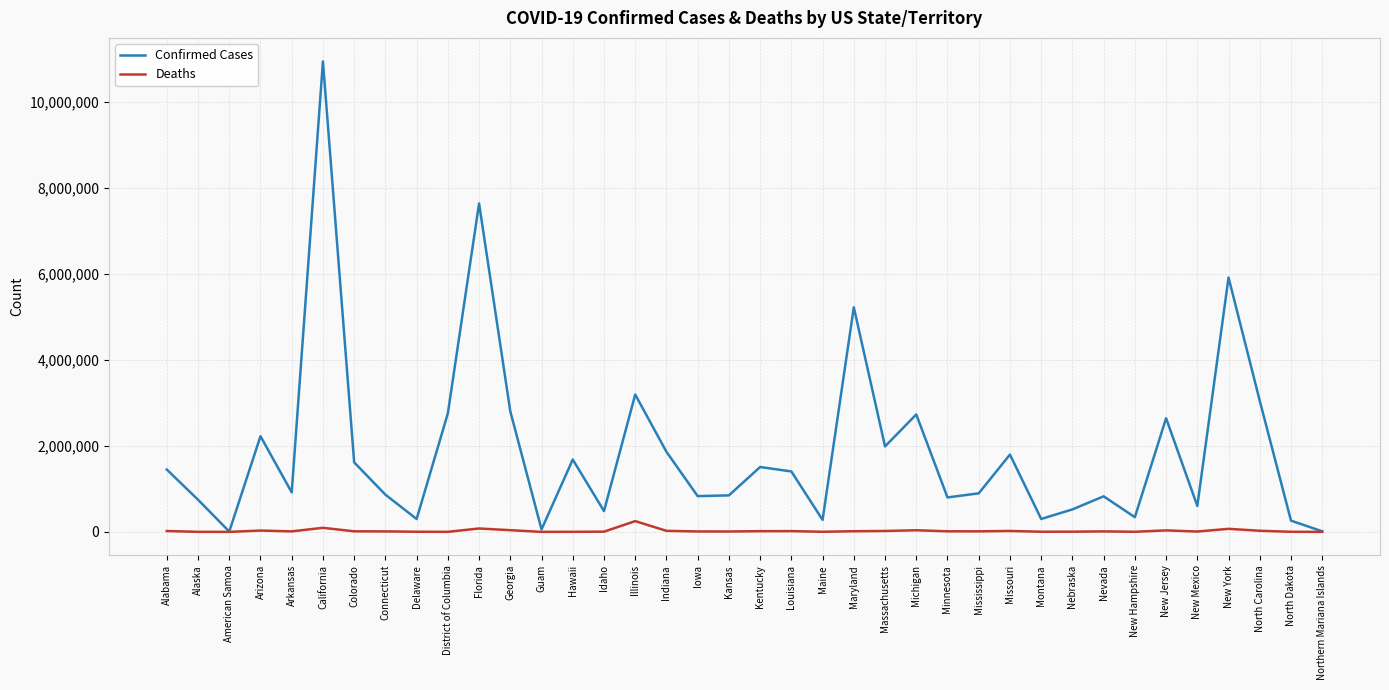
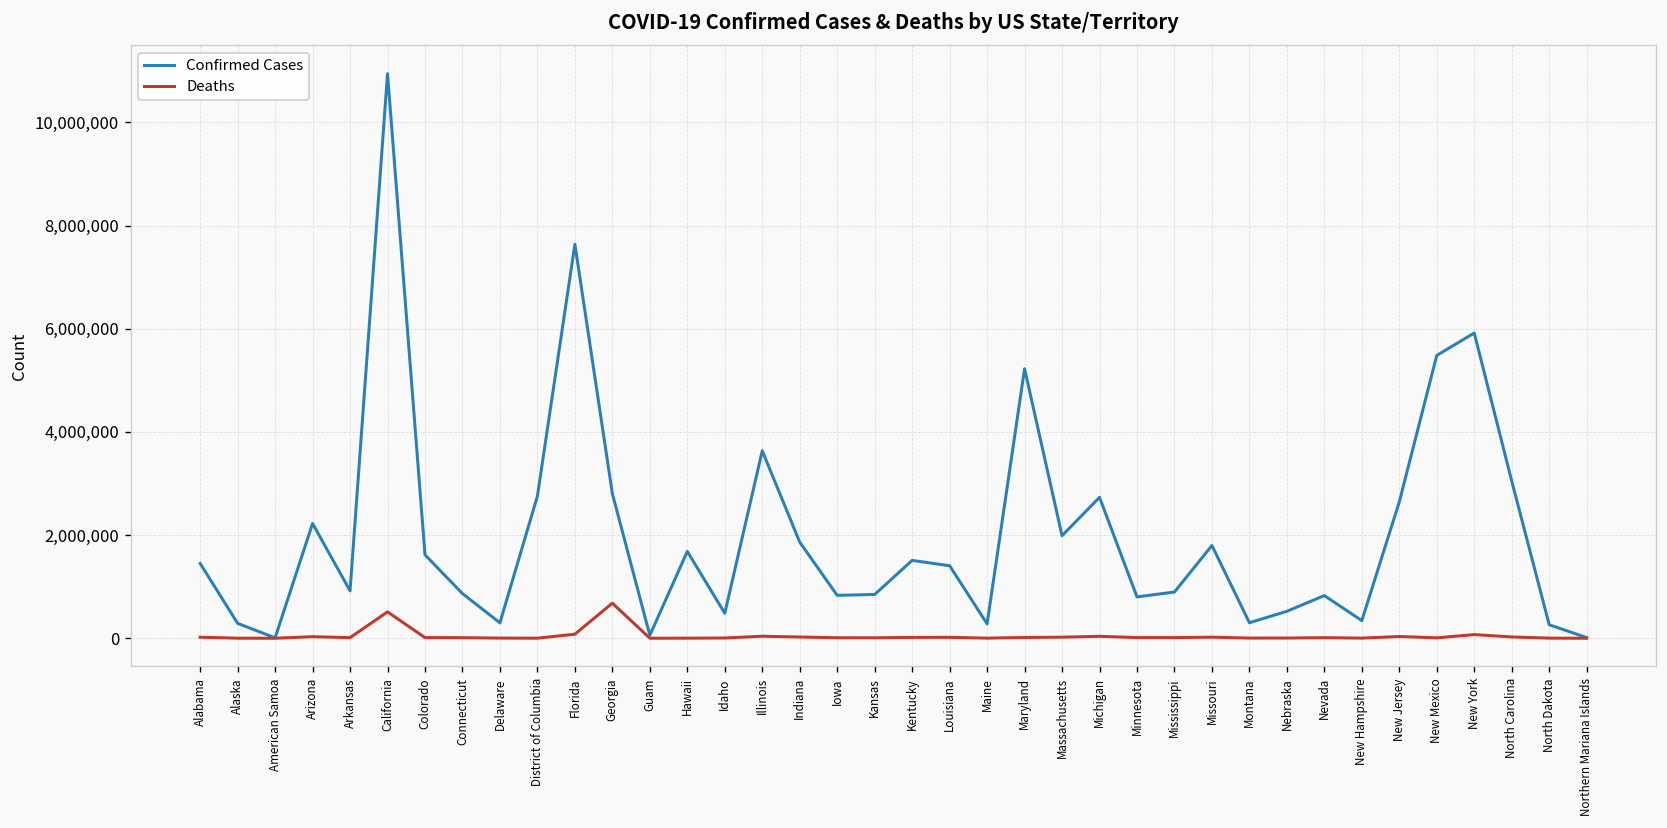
Confirmed Cases, Alaska: 700,000 -> 300,000
Deaths, California: 100,000 -> 500,000
Deaths, Georgia: 0 -> 700,000
Confirmed Cases, Illinois: 3,200,000 -> 3,600,000
Deaths, Illinois: 200,000 -> 0
Confirmed Cases, New Mexico: 600,000 -> 5,500,000
